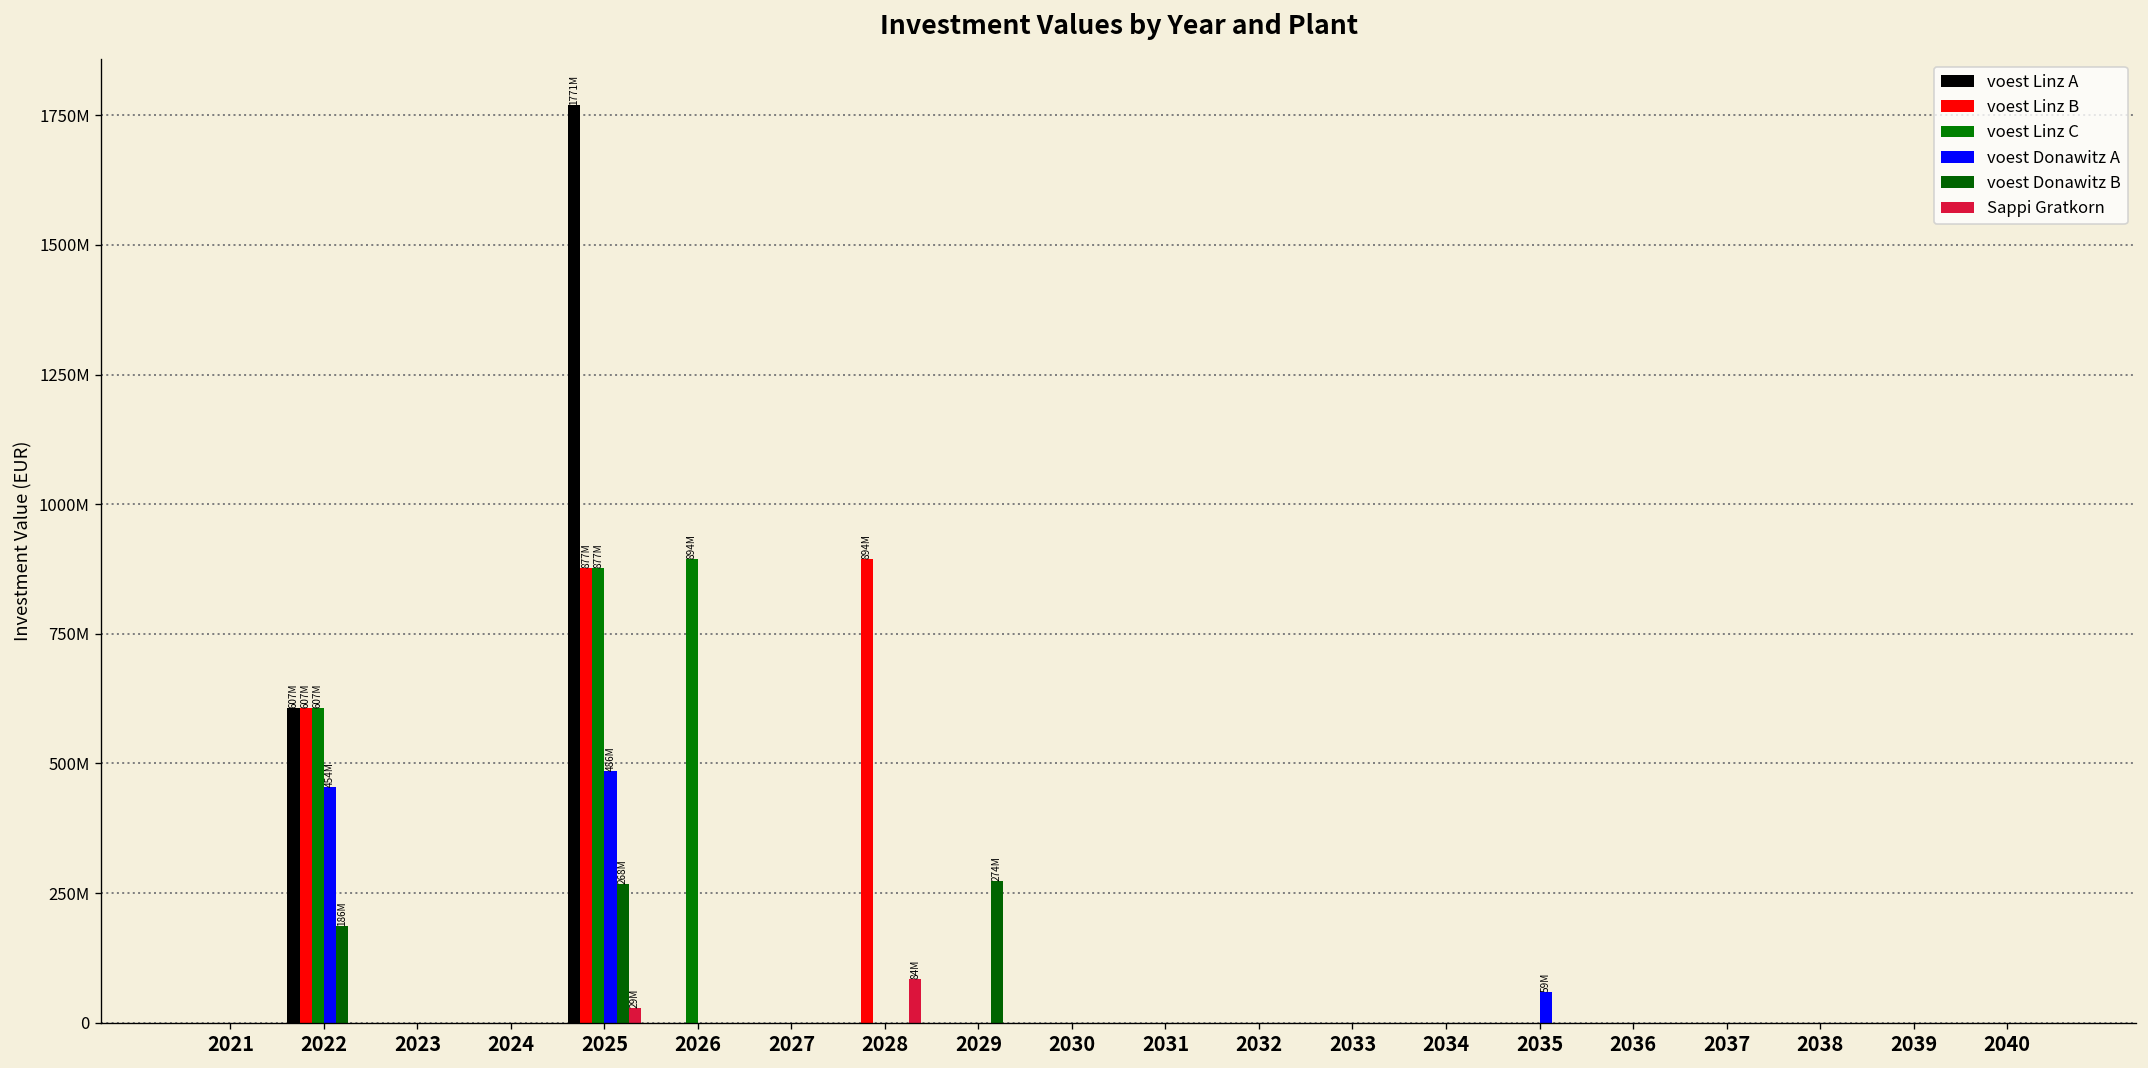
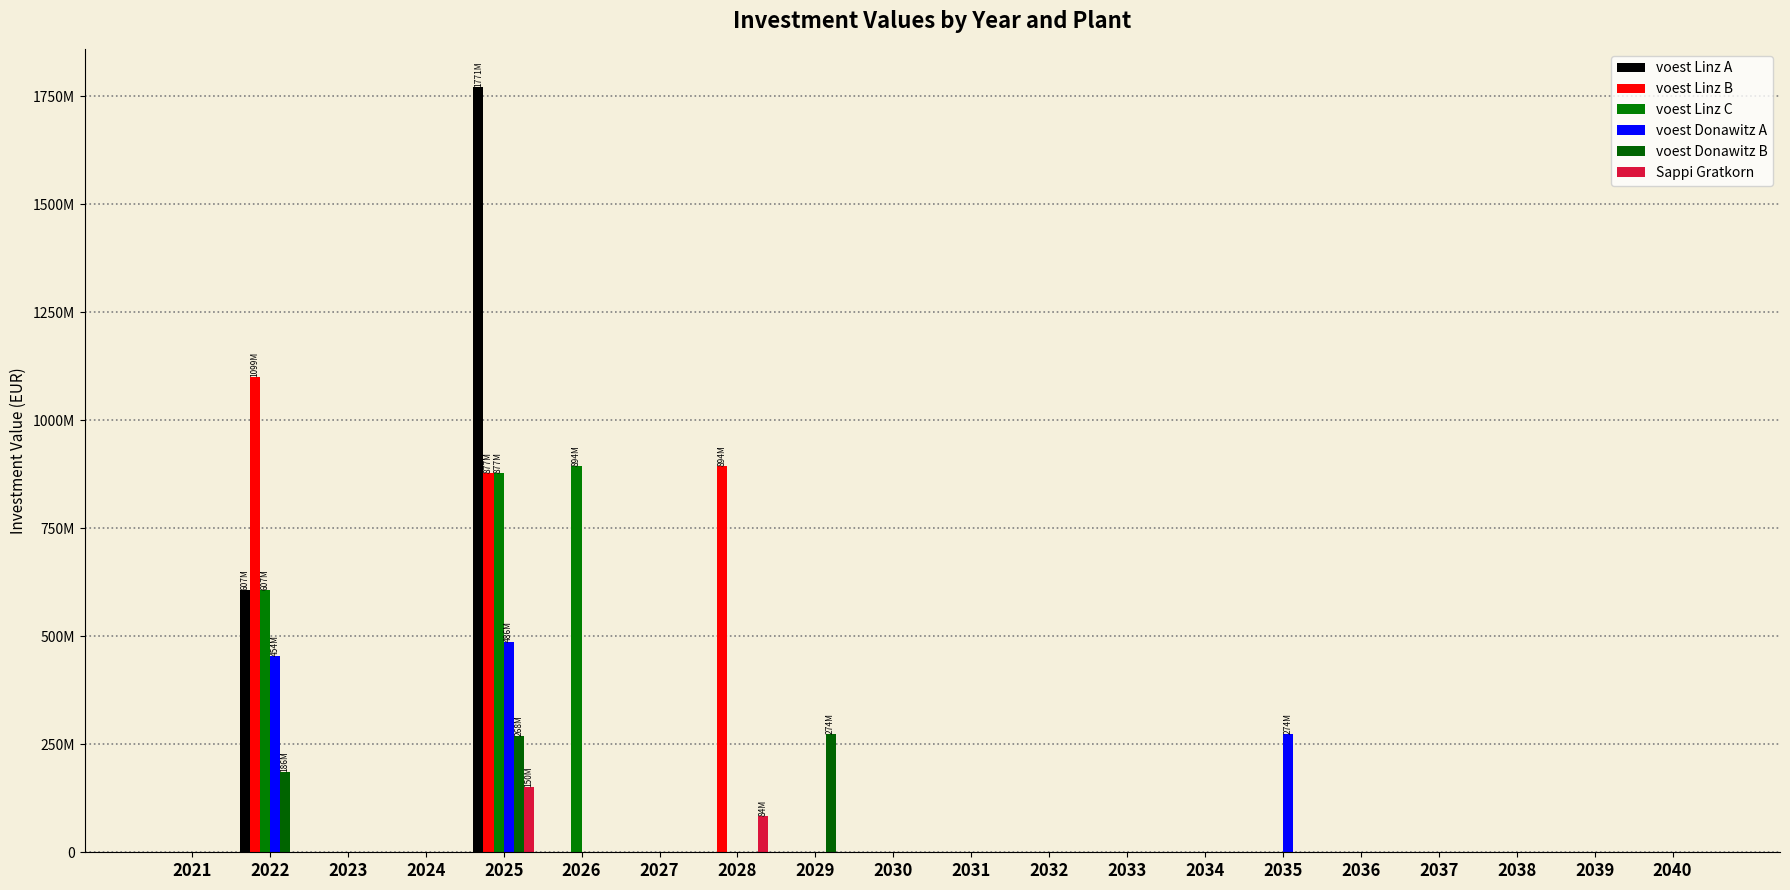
voest Linz B, 2022: 607M -> 1099M
Sappi Gratkorn, 2025: 29M -> 150M
voest Donawitz A, 2035: 59M -> 274M
